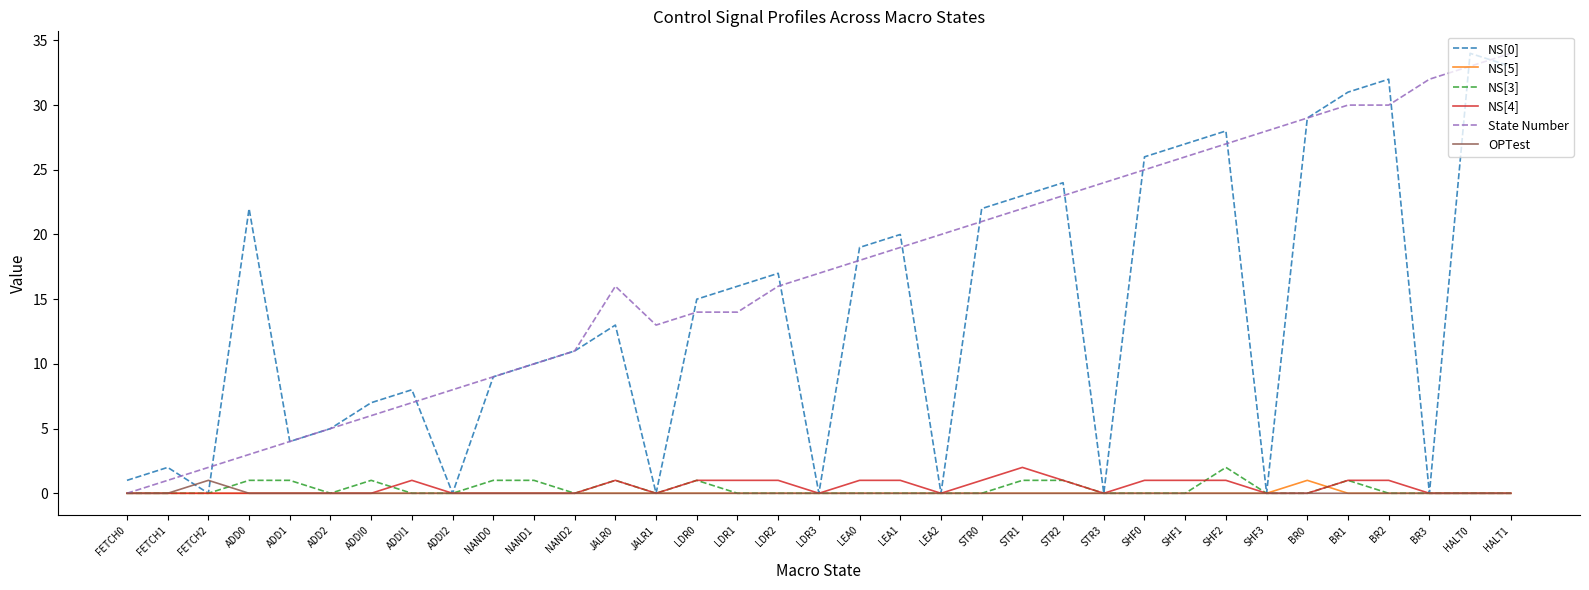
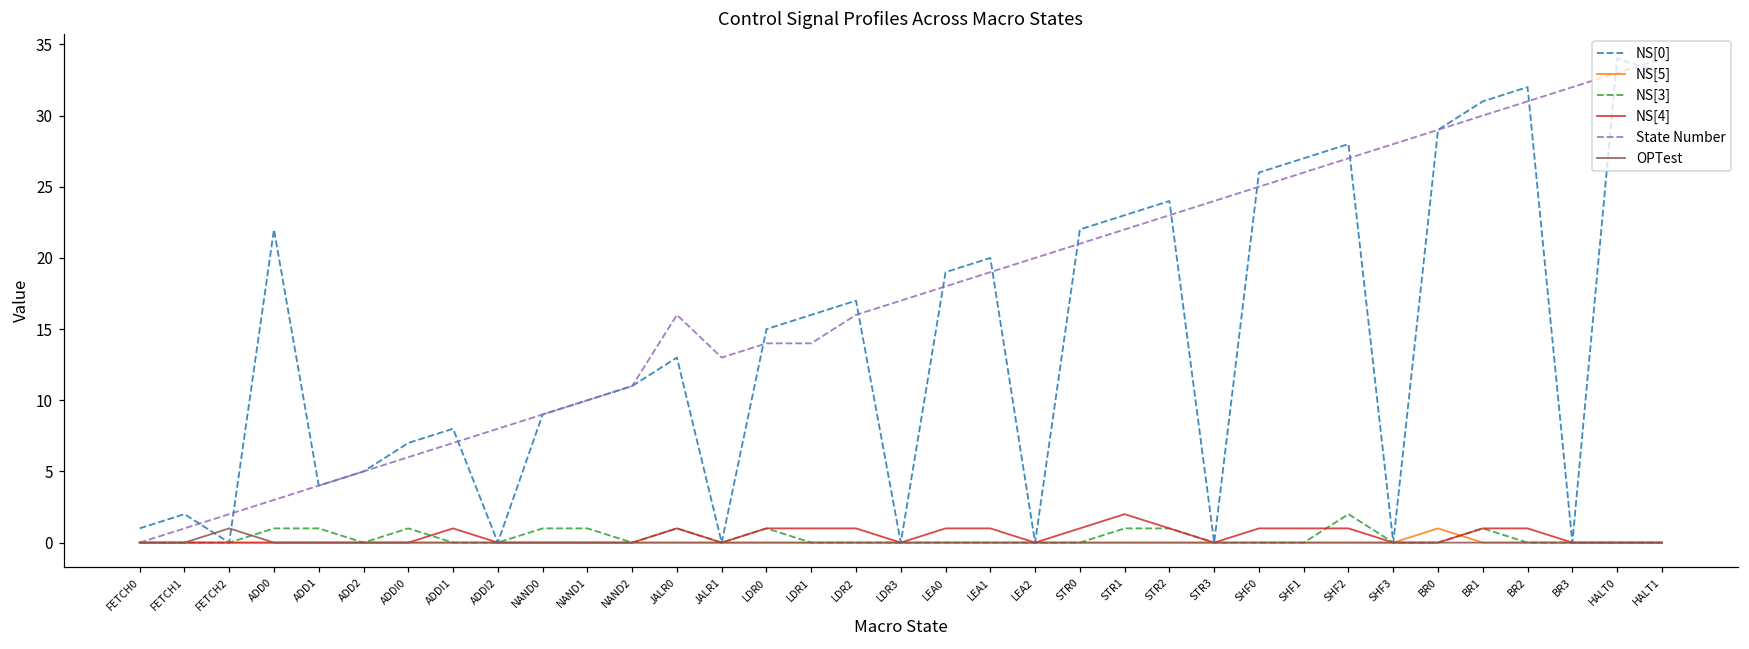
State Number, BR2: 30 -> 31
